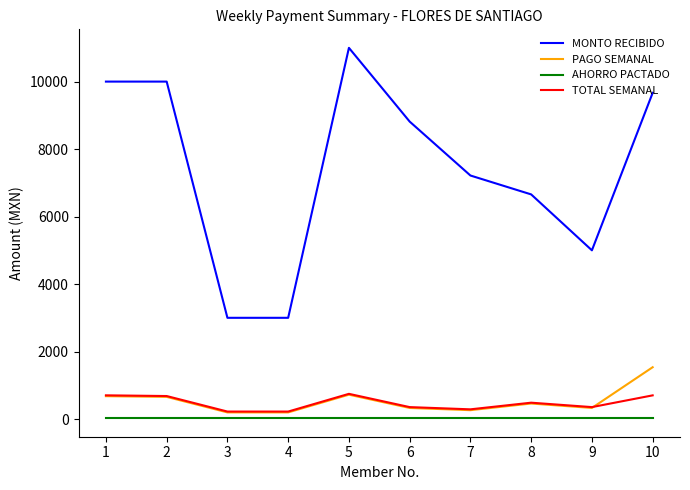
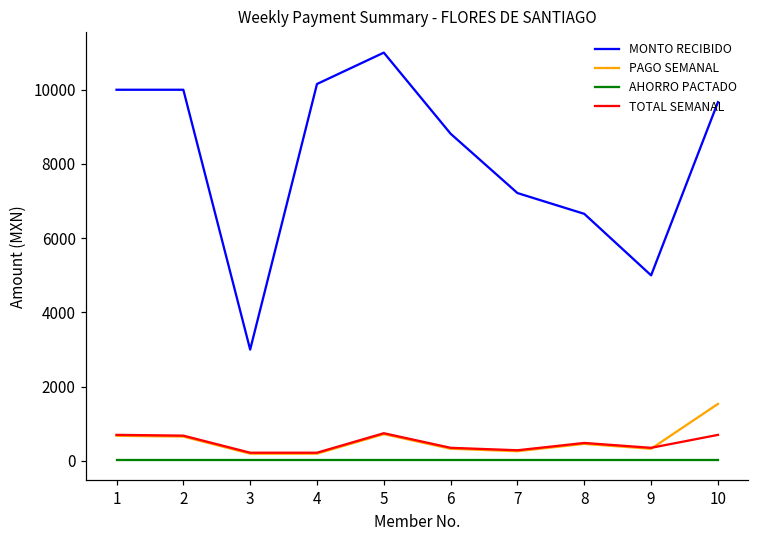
MONTO RECIBIDO, 4: 3000 -> 10200
